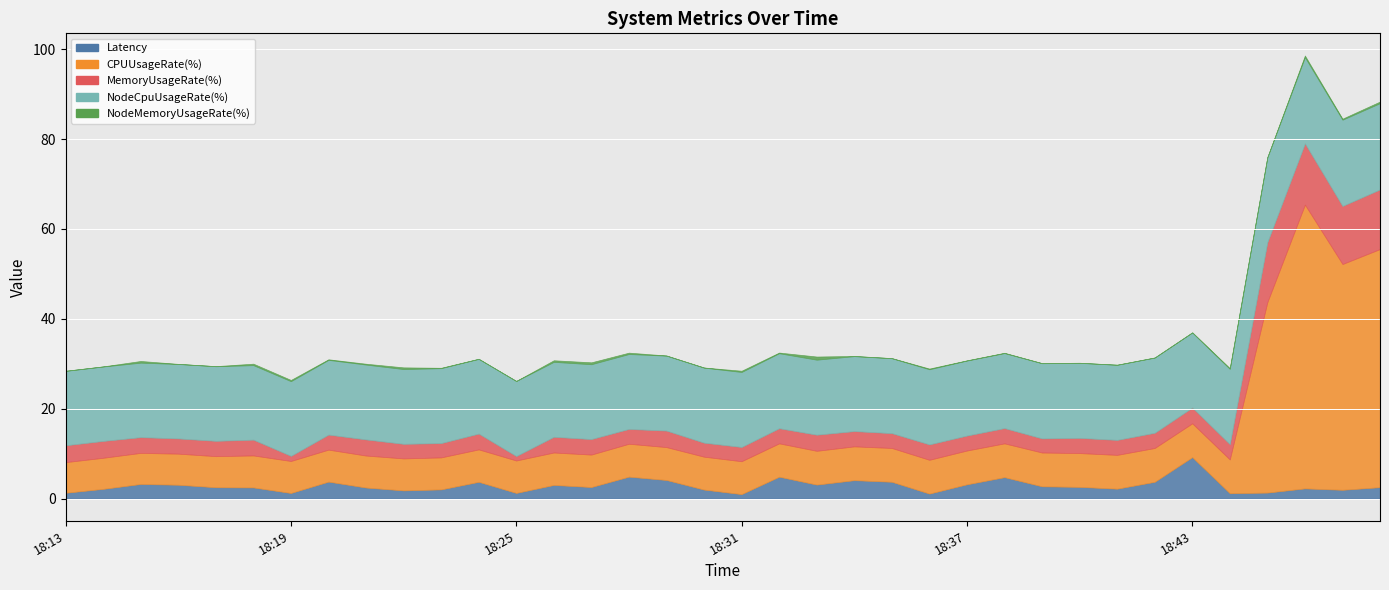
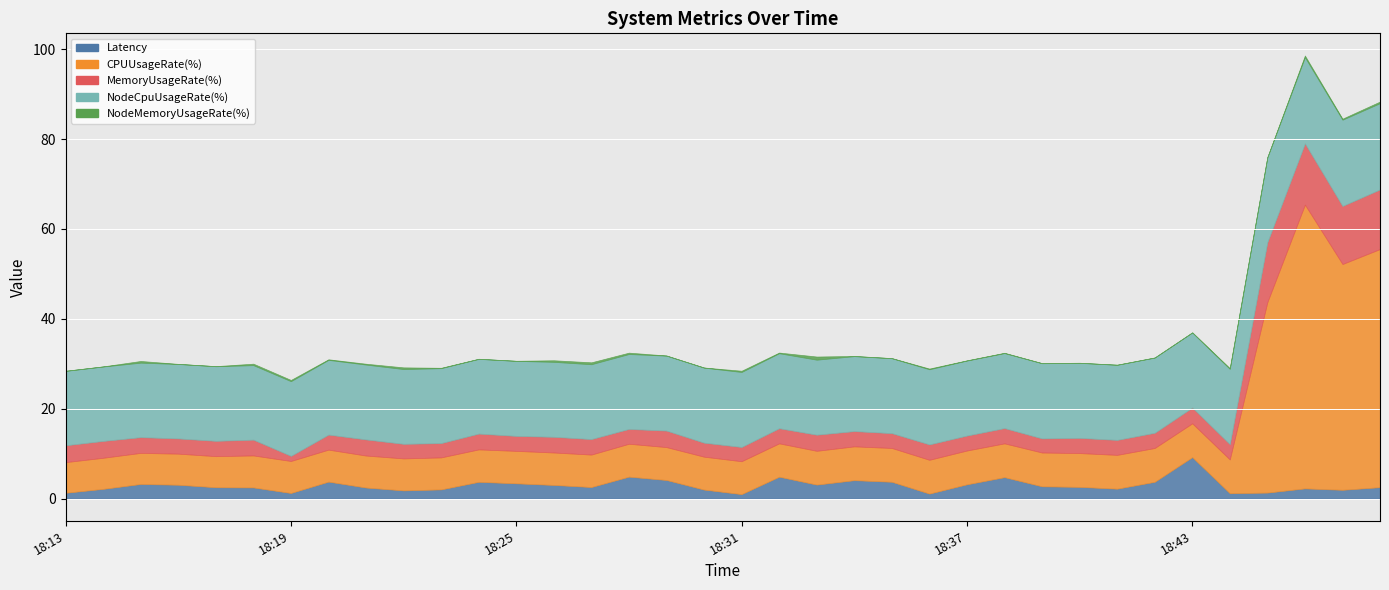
Latency, 18:25: 1 -> 3
MemoryUsageRate(%), 18:25: 1 -> 3
